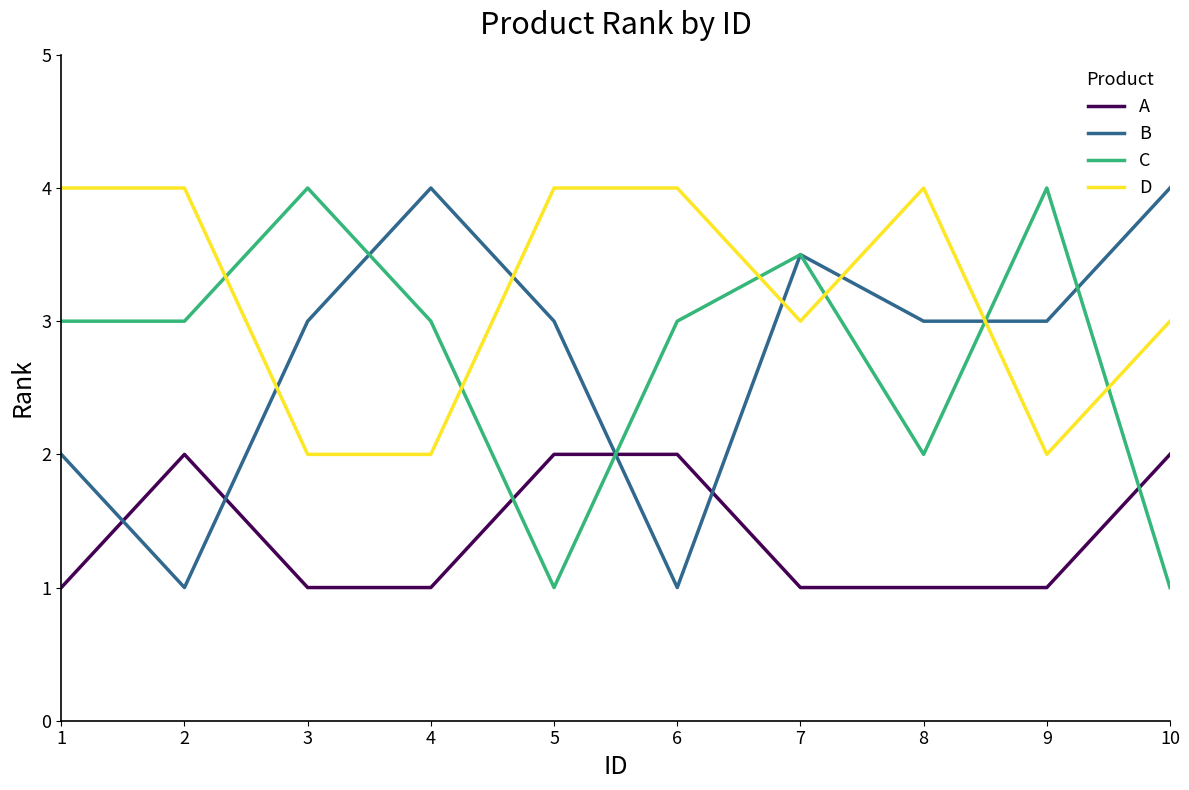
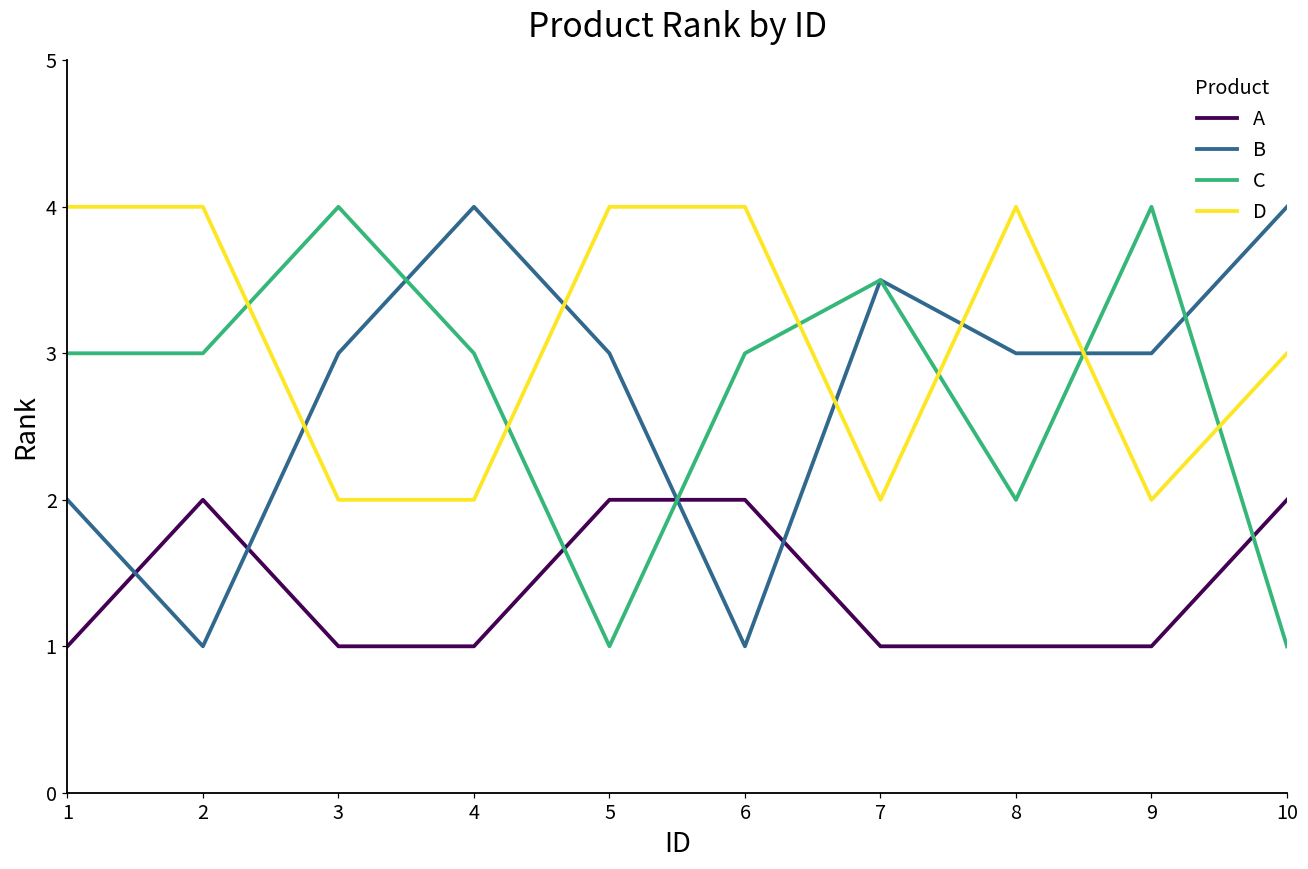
D, 7: 3 -> 2
